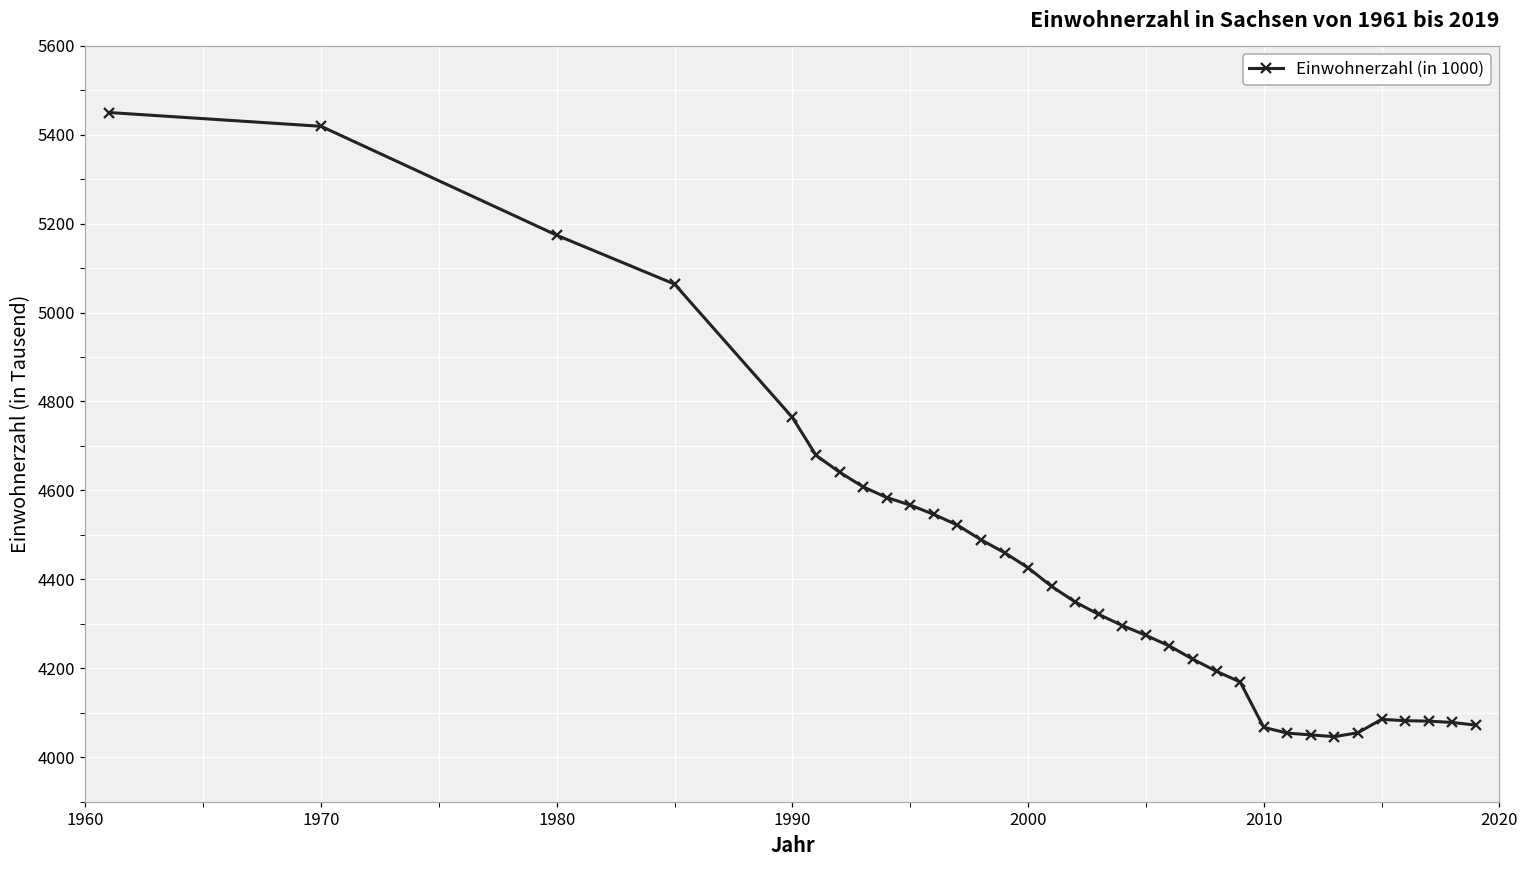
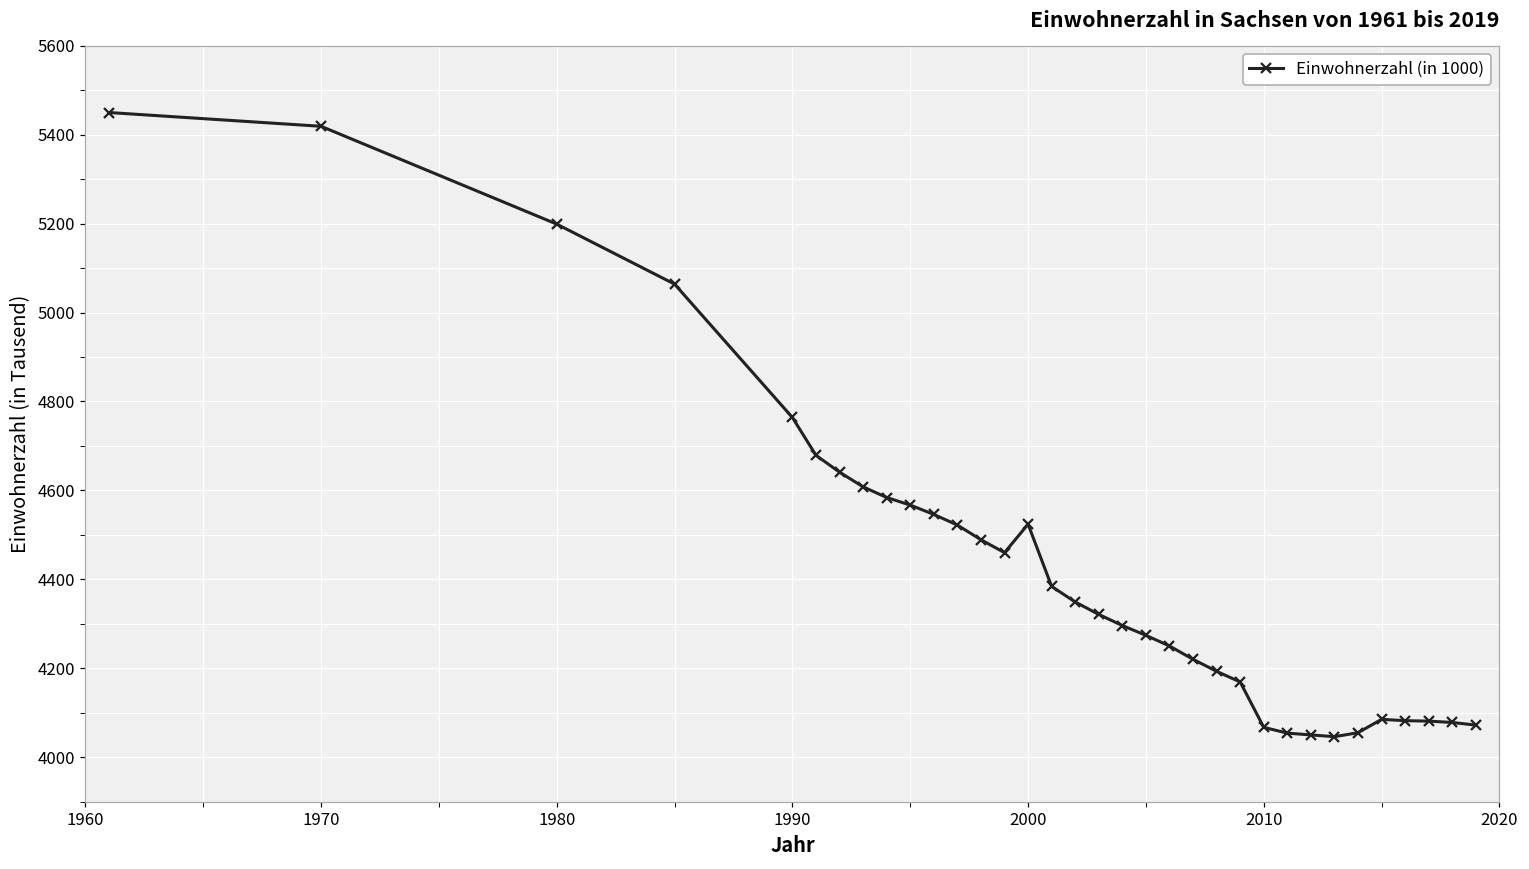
1980: 5170 -> 5200
2000: 4430 -> 4520
